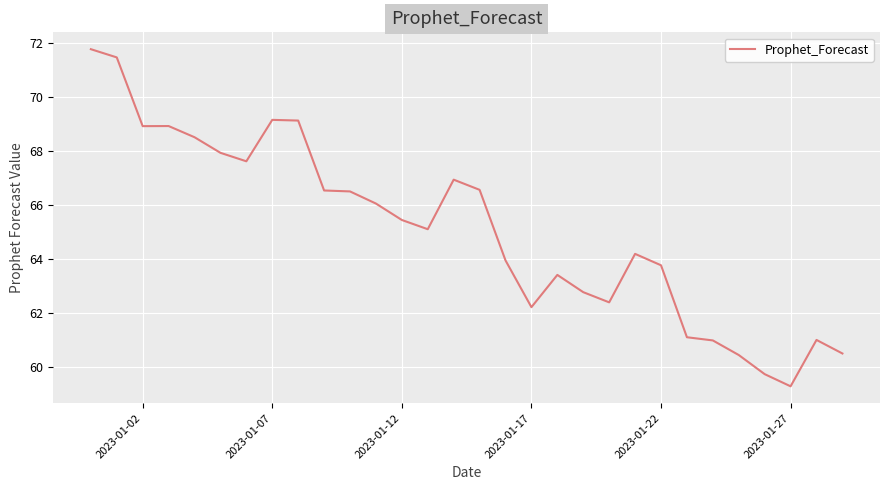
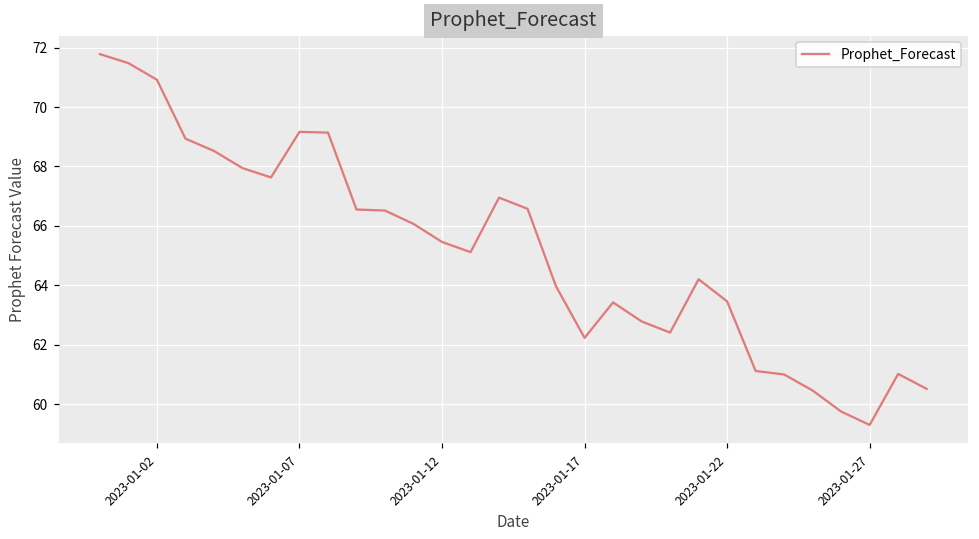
2023-01-02: 68.9 -> 70.9
2023-01-22: 63.8 -> 63.5
